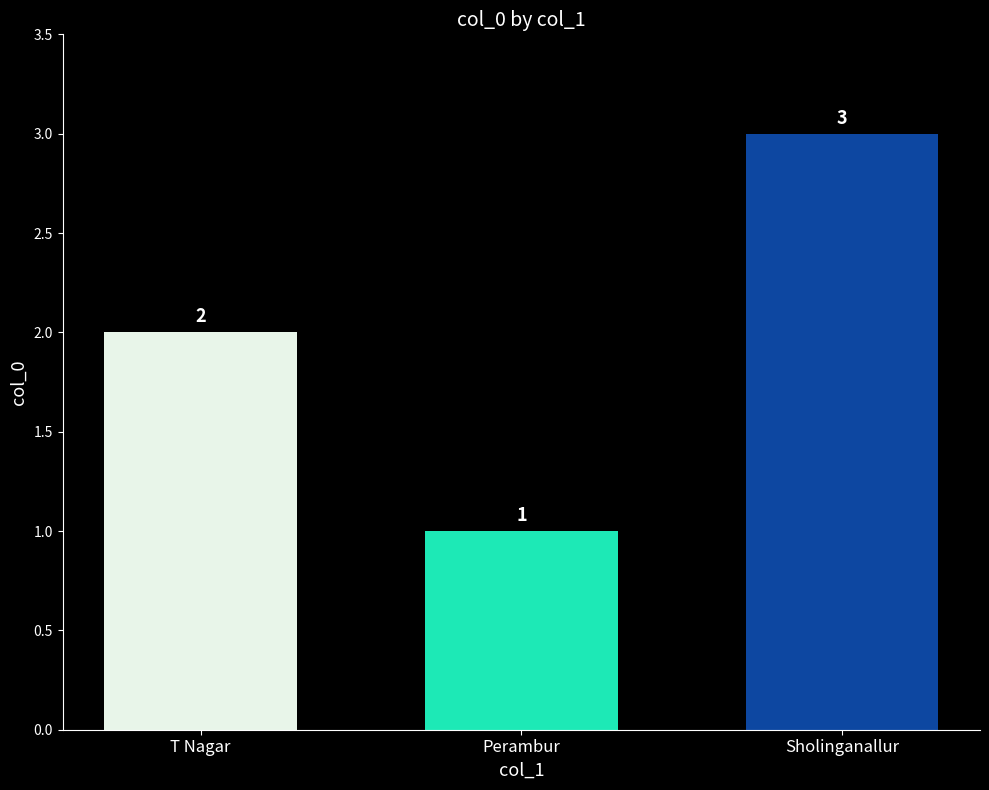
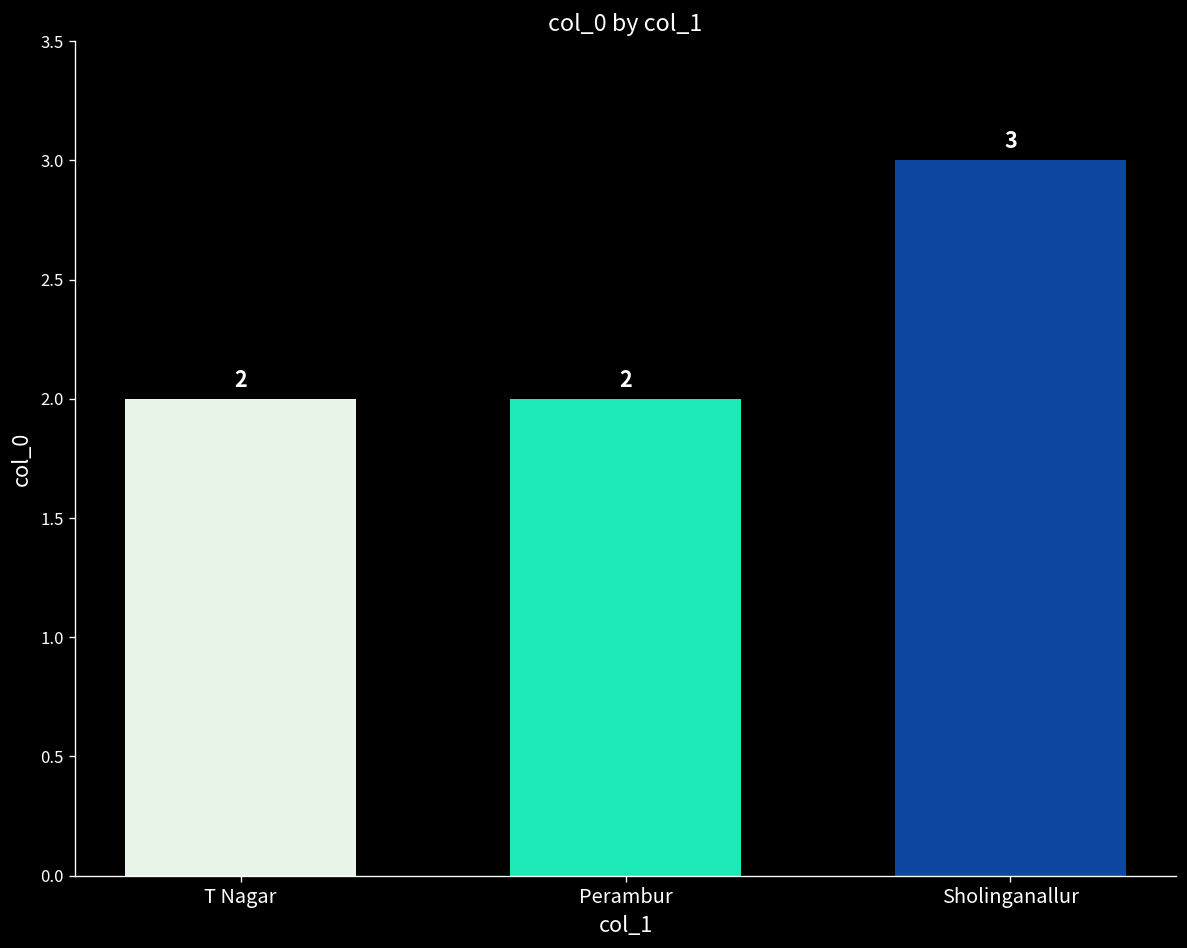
Perambur: 1 -> 2
